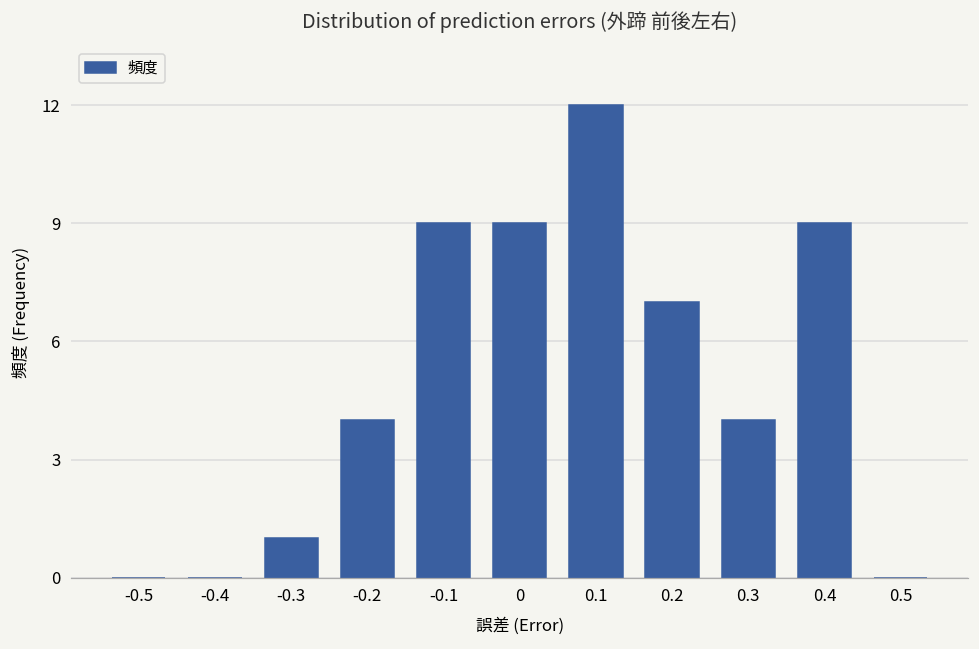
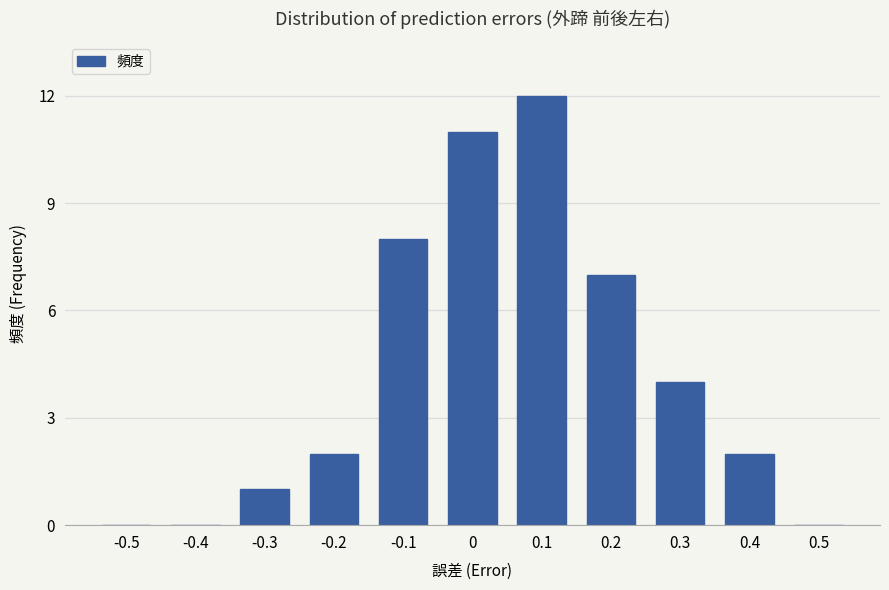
-0.2: 4 -> 2
-0.1: 9 -> 8
0: 9 -> 11
0.4: 9 -> 2
